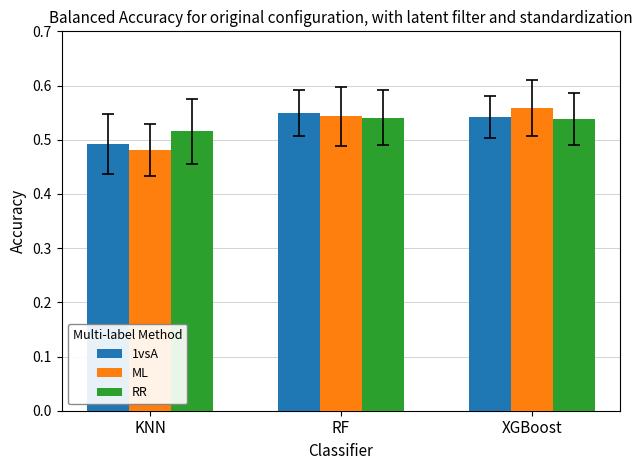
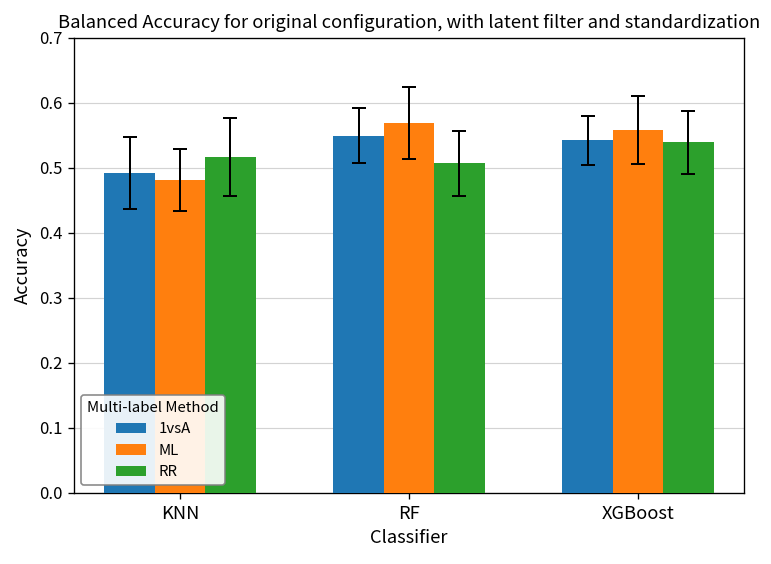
ML, RF: 0.54 -> 0.57
RR, RF: 0.54 -> 0.51
